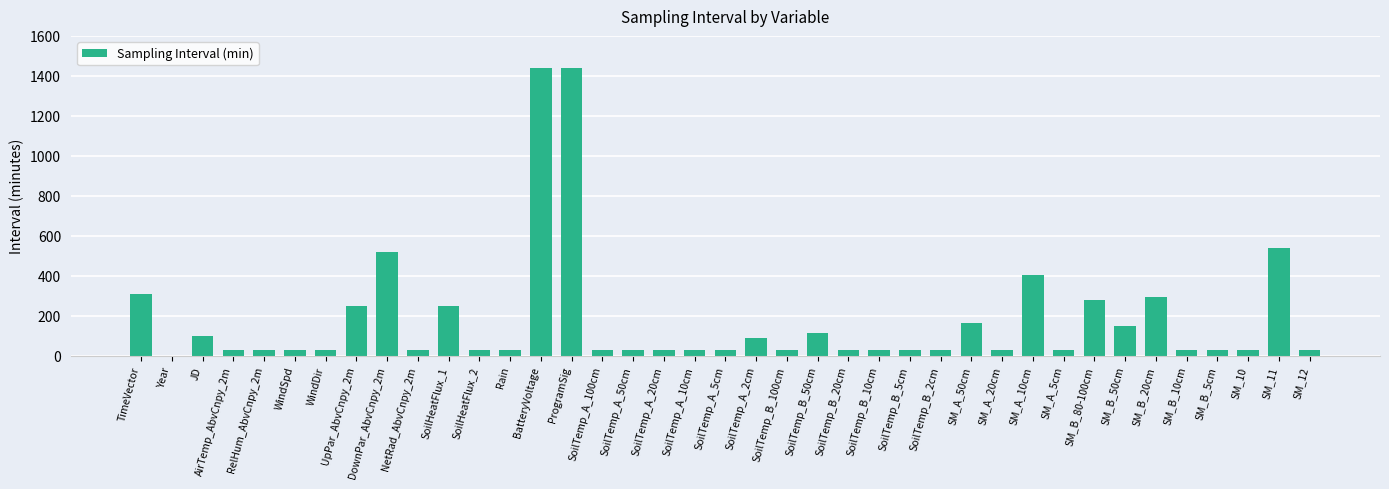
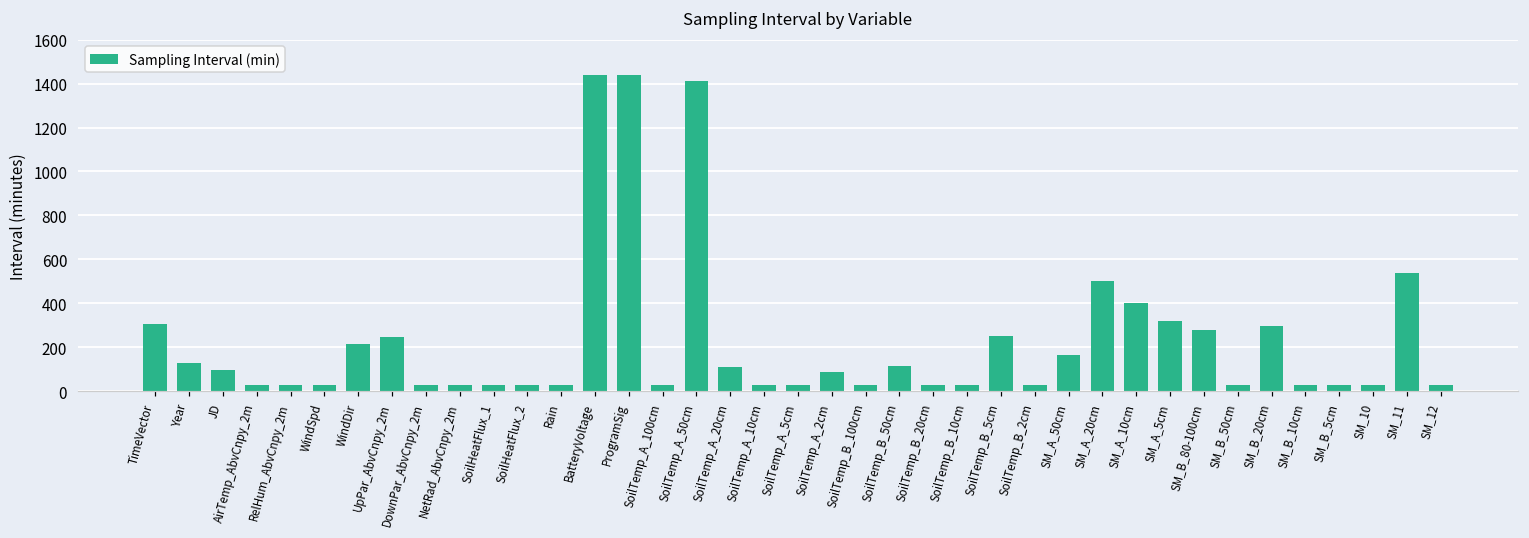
Year: 0 -> 130
WindDir: 30 -> 210
DownPar_AbvCnpy_2m: 520 -> 30
SoilHeatFlux_1: 250 -> 30
SoilTemp_A_50cm: 30 -> 1410
SoilTemp_A_20cm: 30 -> 110
SoilTemp_B_5cm: 30 -> 250
SM_A_20cm: 30 -> 500
SM_A_5cm: 30 -> 320
SM_B_50cm: 150 -> 30
